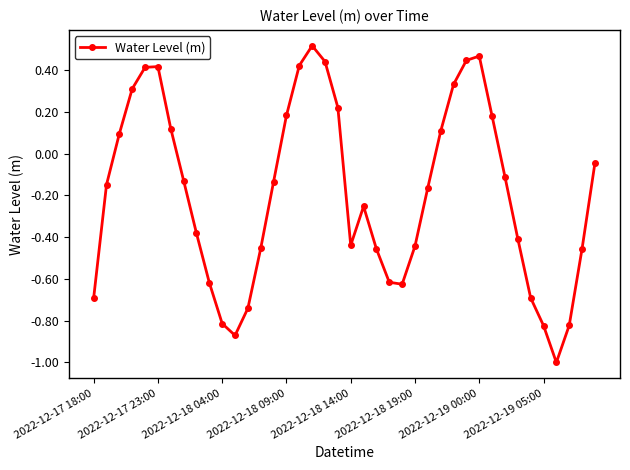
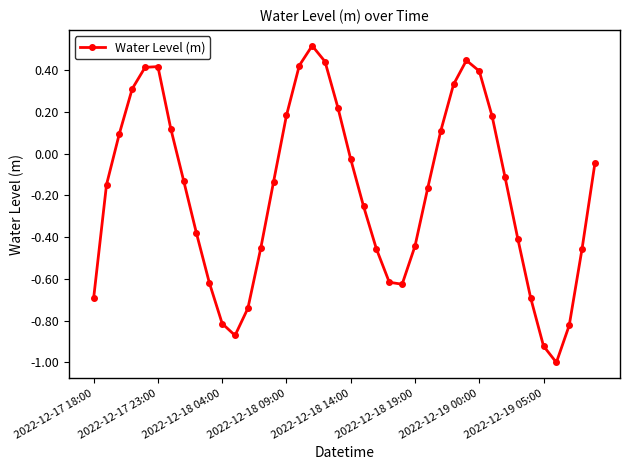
2022-12-18 14:00: -0.44 -> -0.03
2022-12-19 00:00: 0.47 -> 0.40
2022-12-19 05:00: -0.82 -> -0.92
